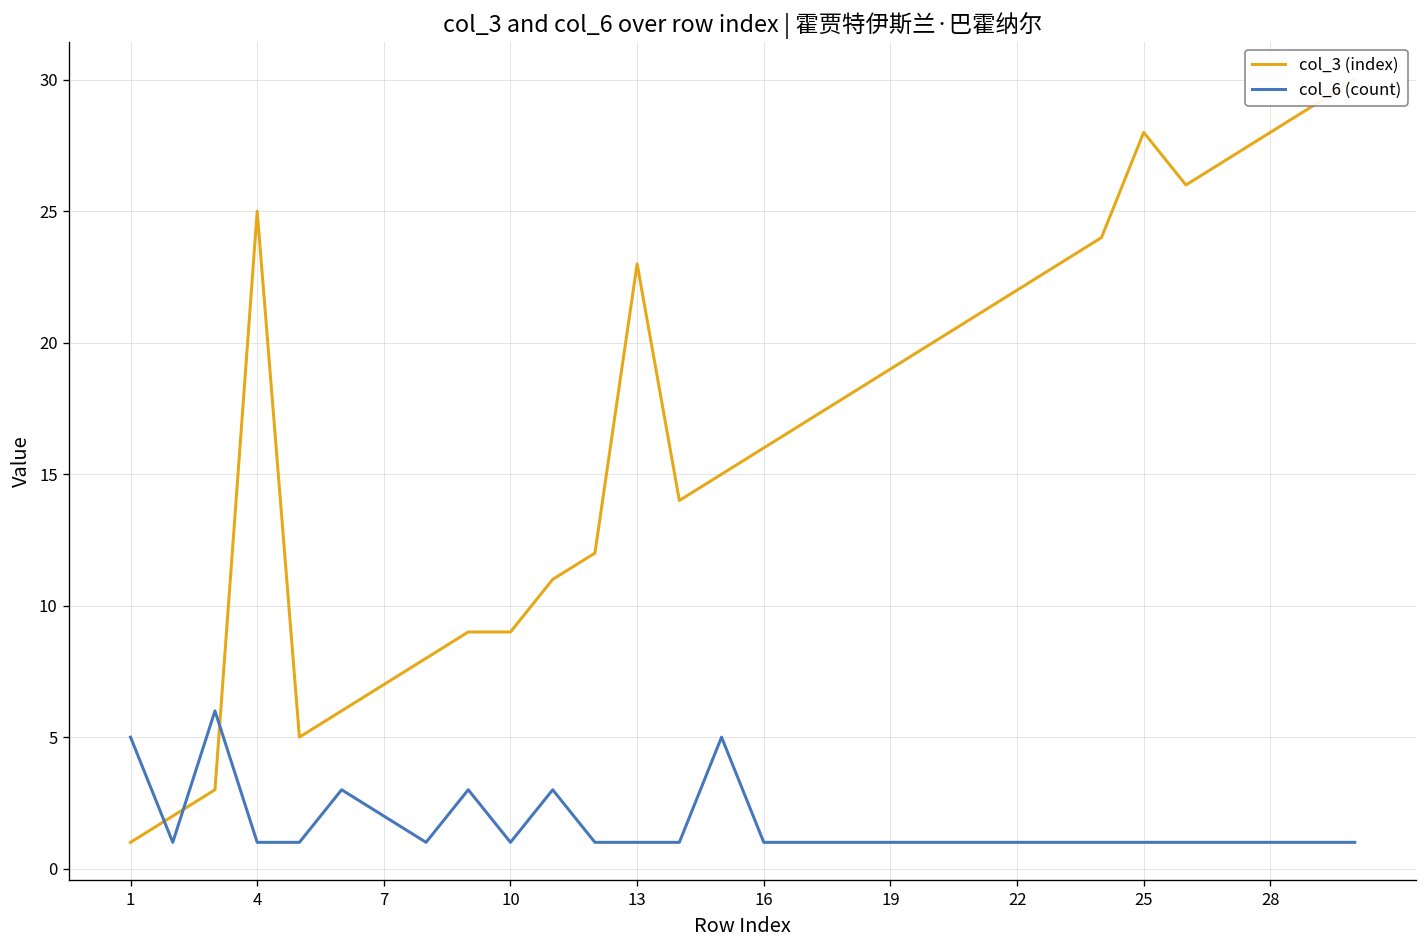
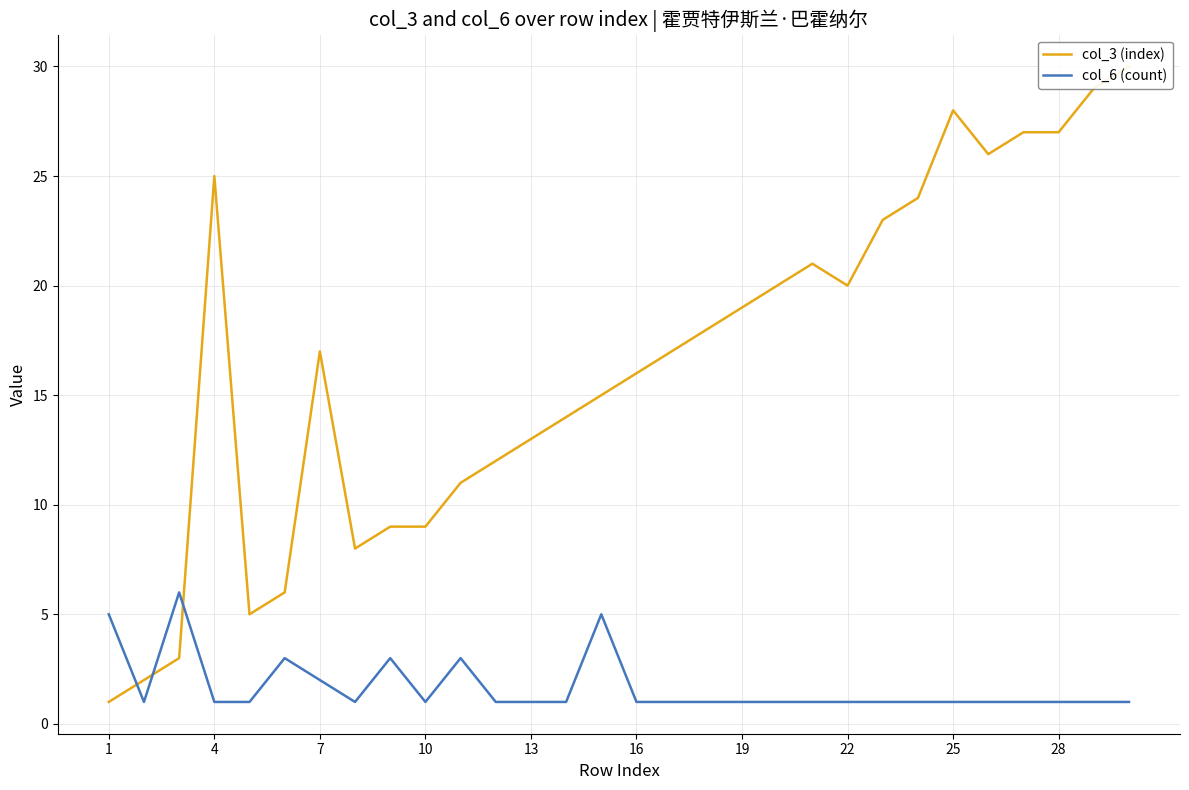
col_3 (index), 7: 7 -> 17
col_3 (index), 13: 23 -> 13
col_3 (index), 22: 22 -> 20
col_3 (index), 28: 28 -> 27
